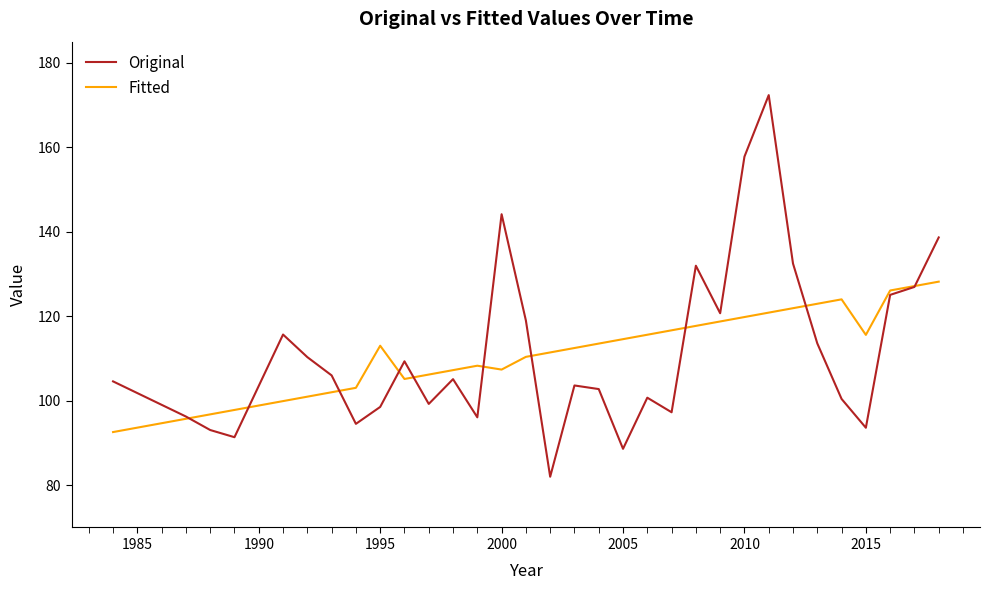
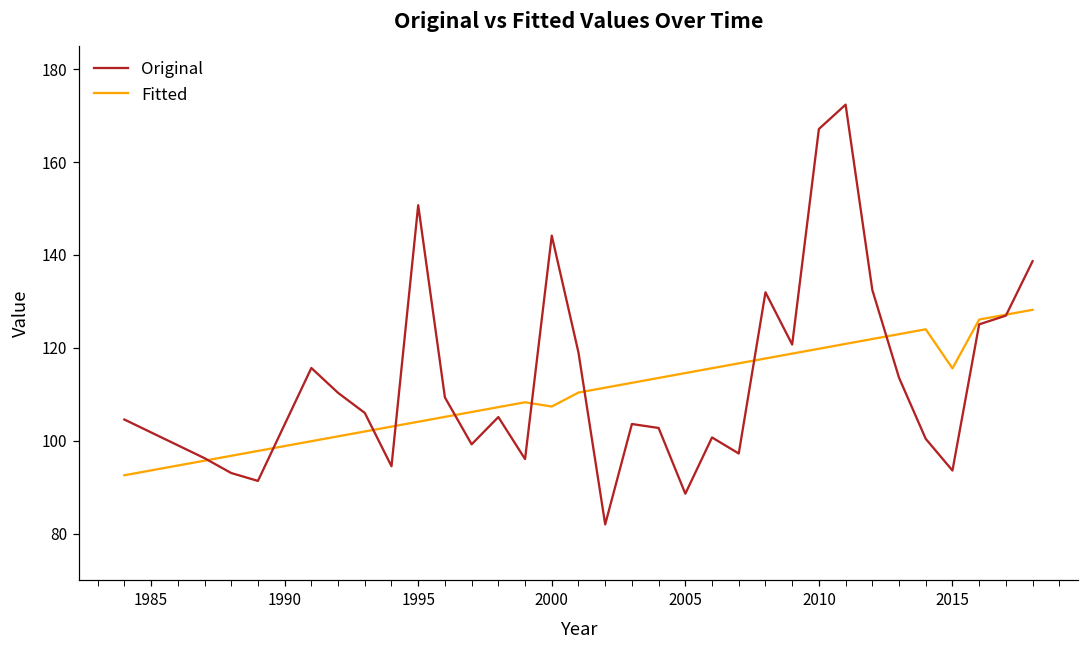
Original, 1995: 99 -> 151
Fitted, 1995: 113 -> 104
Original, 2010: 158 -> 167
